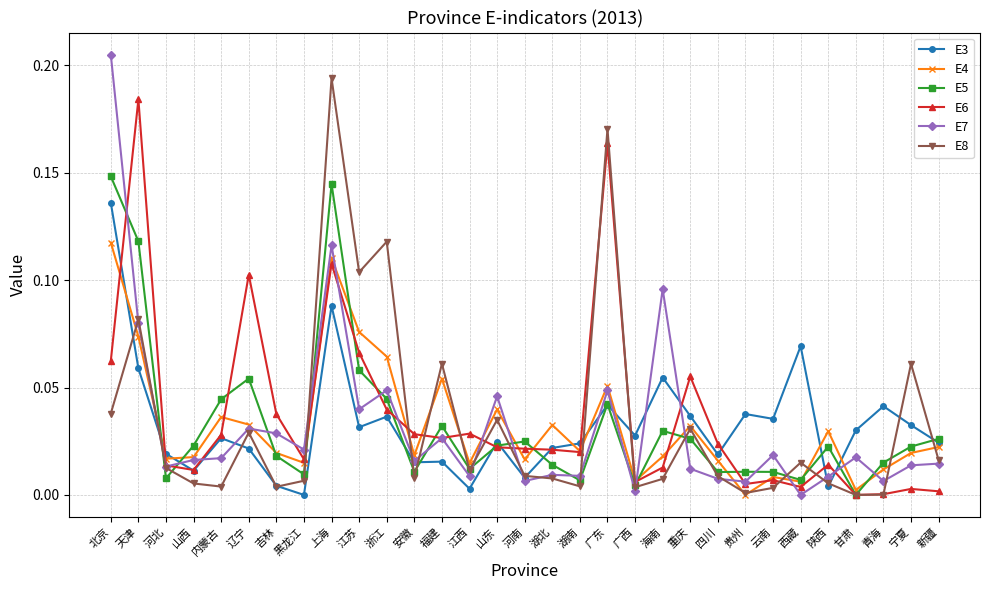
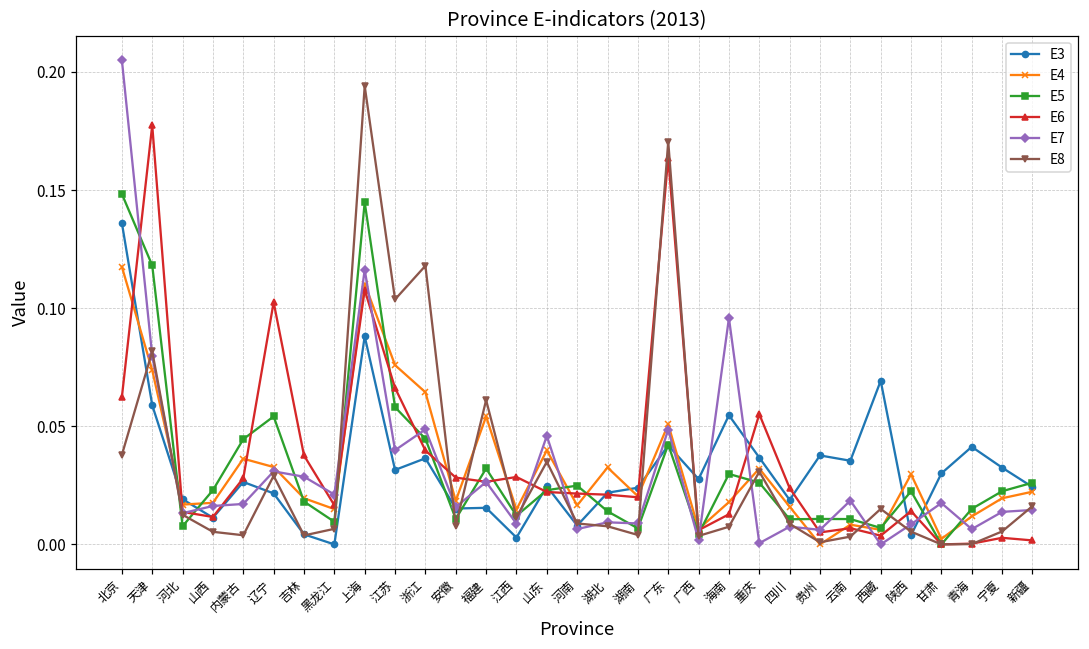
E6, 天津: 0.184 -> 0.177
E7, 重庆: 0.012 -> 0.001
E8, 宁夏: 0.061 -> 0.005
